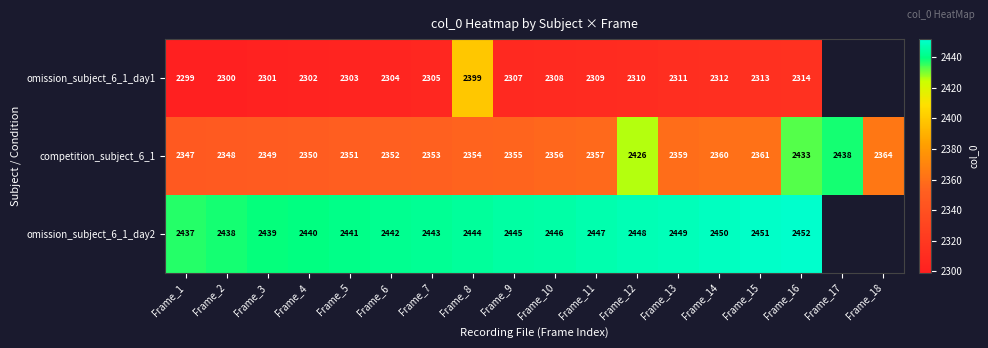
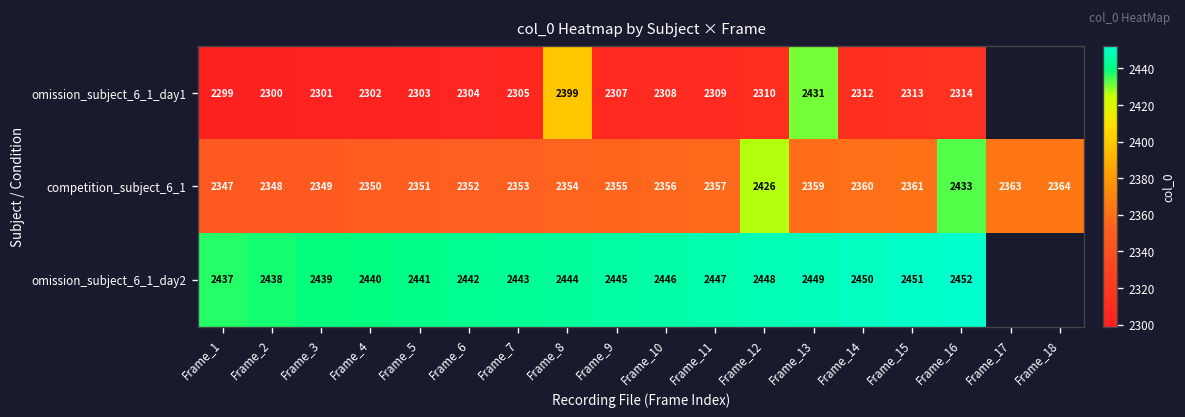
omission_subject_6_1_day1, Frame_13: 2311 -> 2431
competition_subject_6_1, Frame_17: 2438 -> 2363
